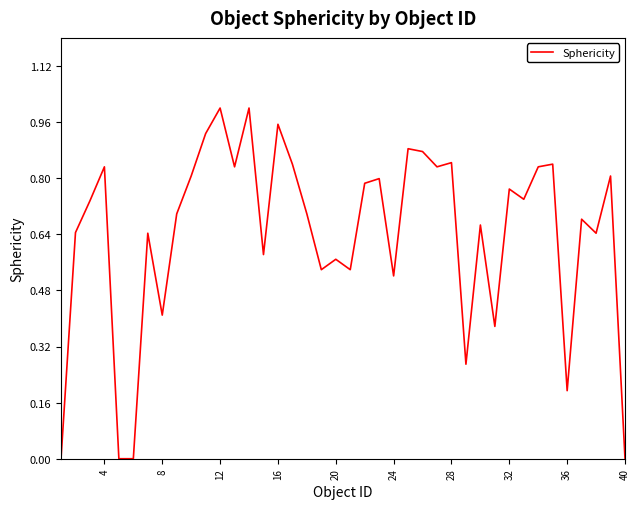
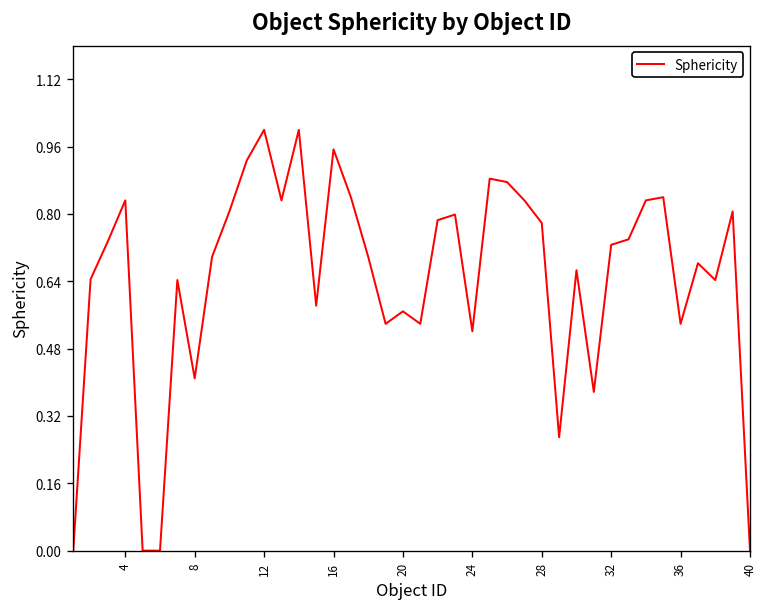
28: 0.84 -> 0.78
32: 0.77 -> 0.73
36: 0.19 -> 0.54
